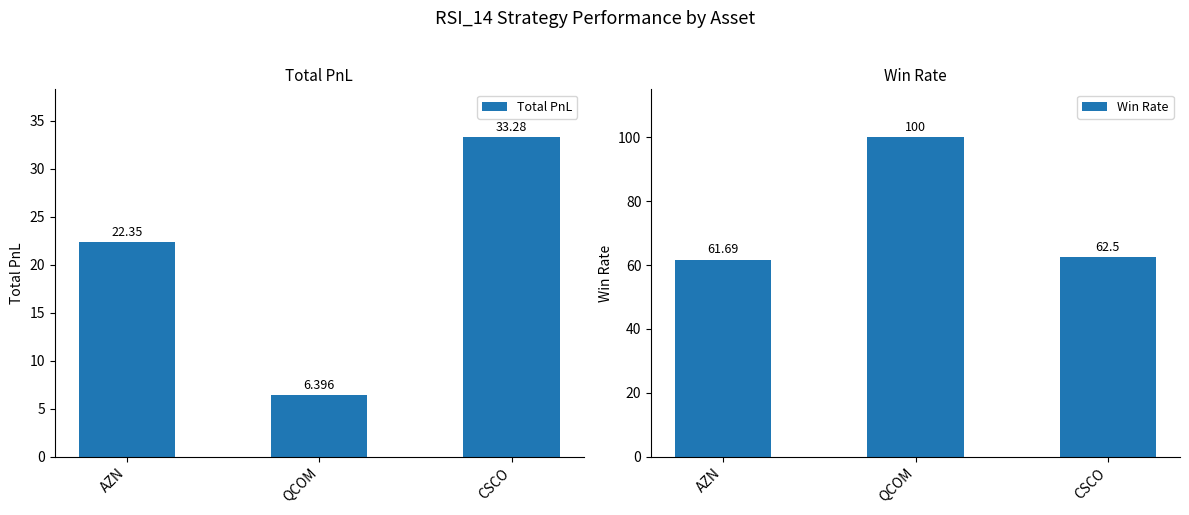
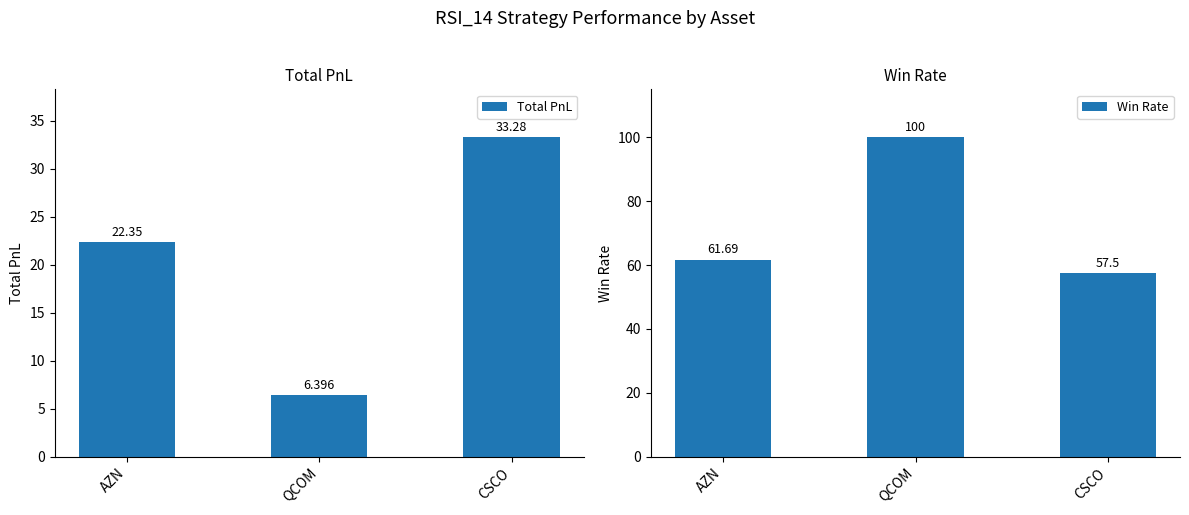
Win Rate, CSCO: 62.5 -> 57.5
